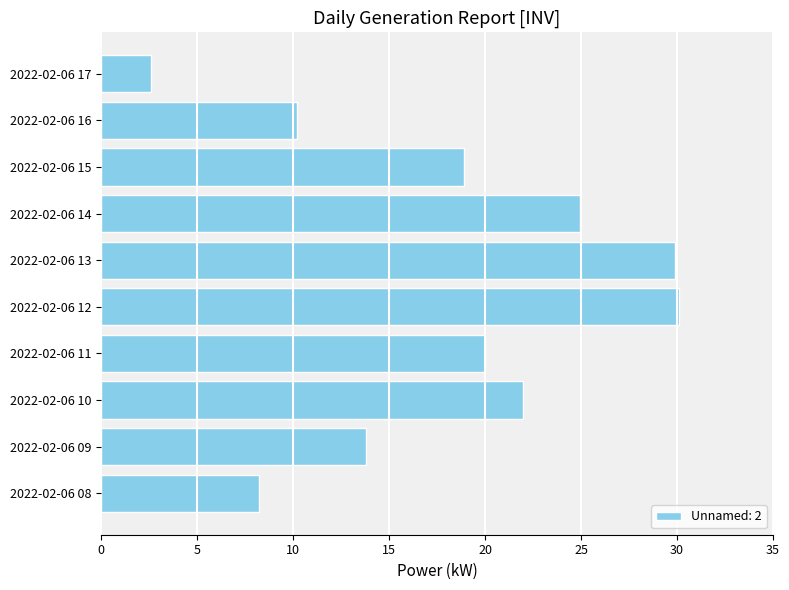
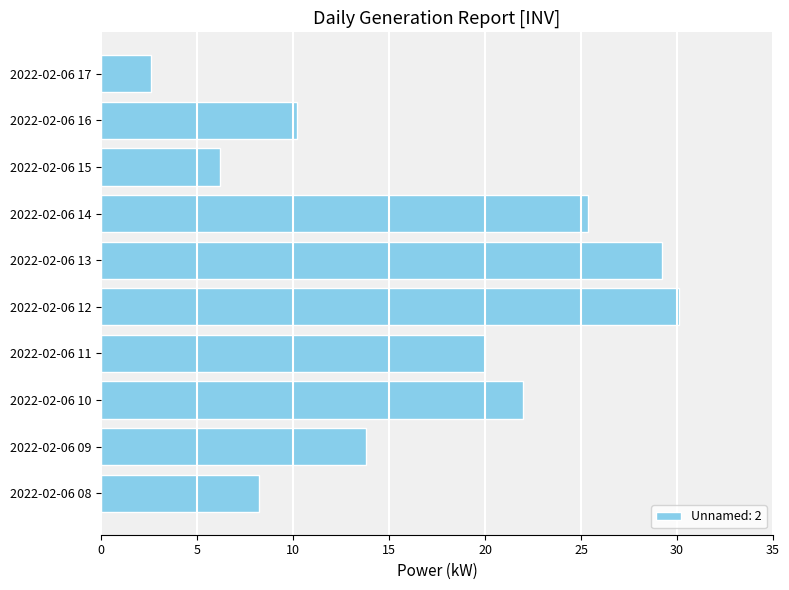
2022-02-06 15: 18.9 -> 6.2
2022-02-06 14: 24.9 -> 25.4
2022-02-06 13: 29.9 -> 29.2
